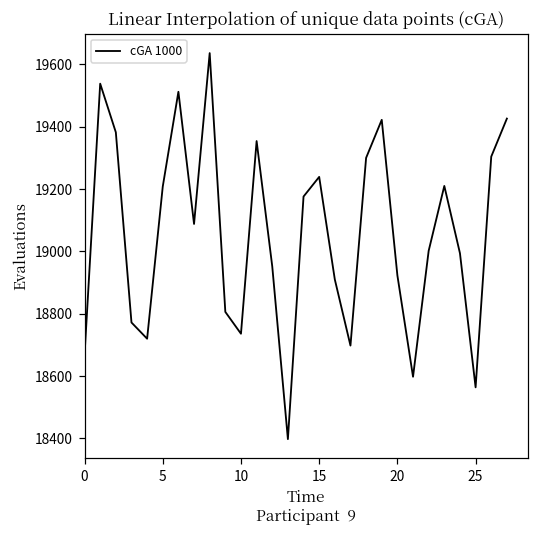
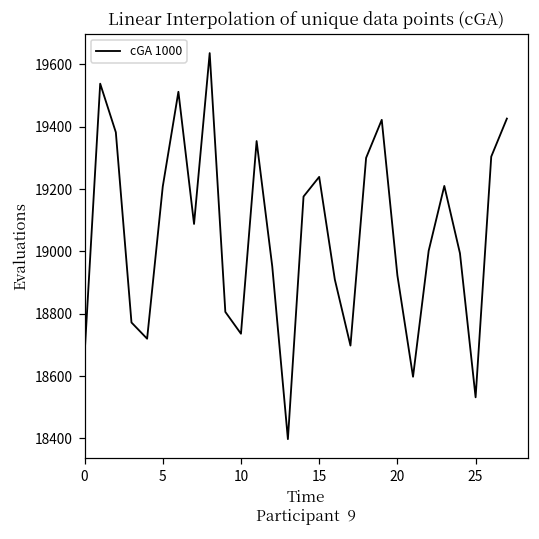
25: 18560 -> 18530
